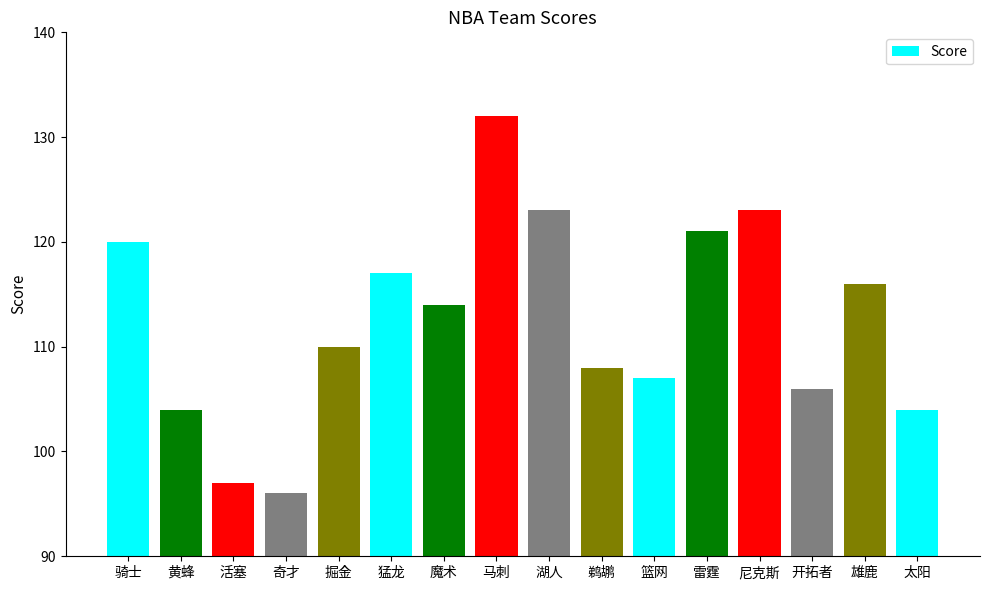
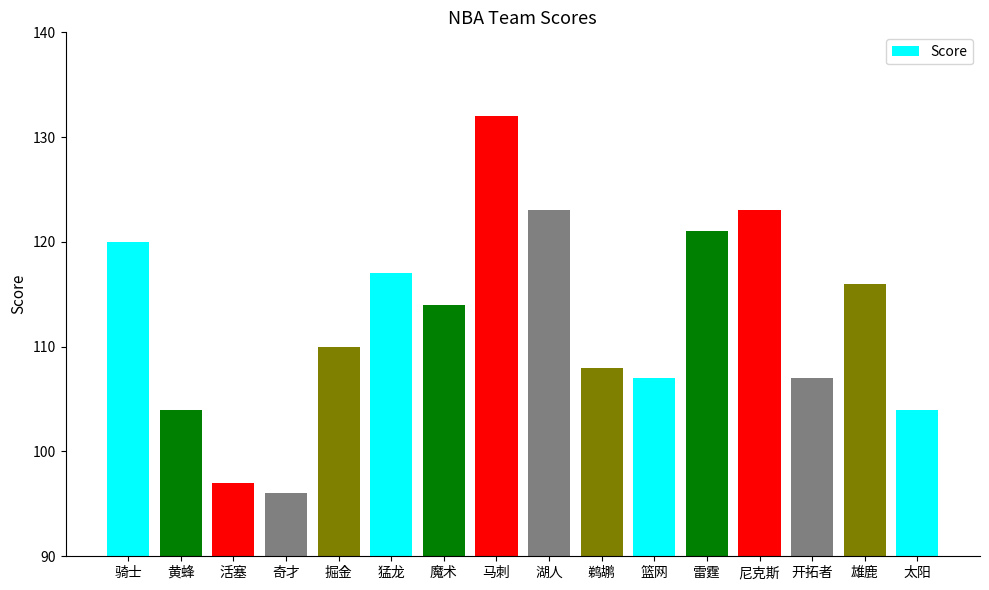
开拓者: 106 -> 107
